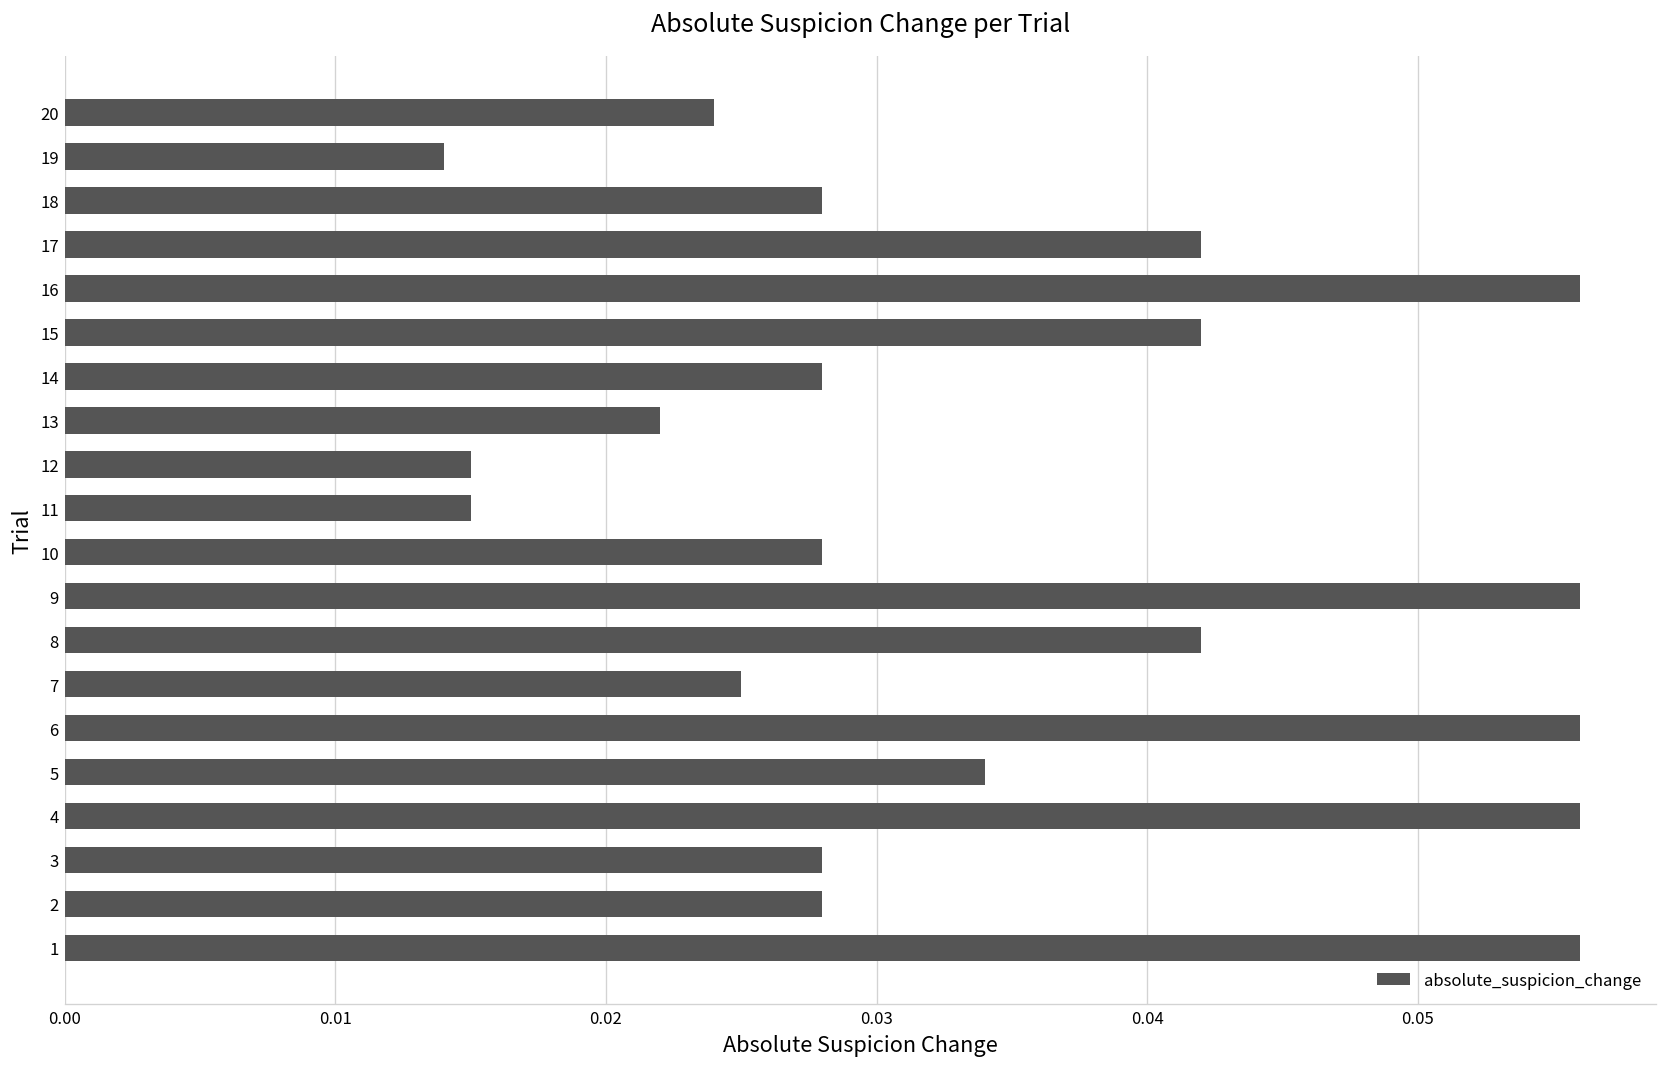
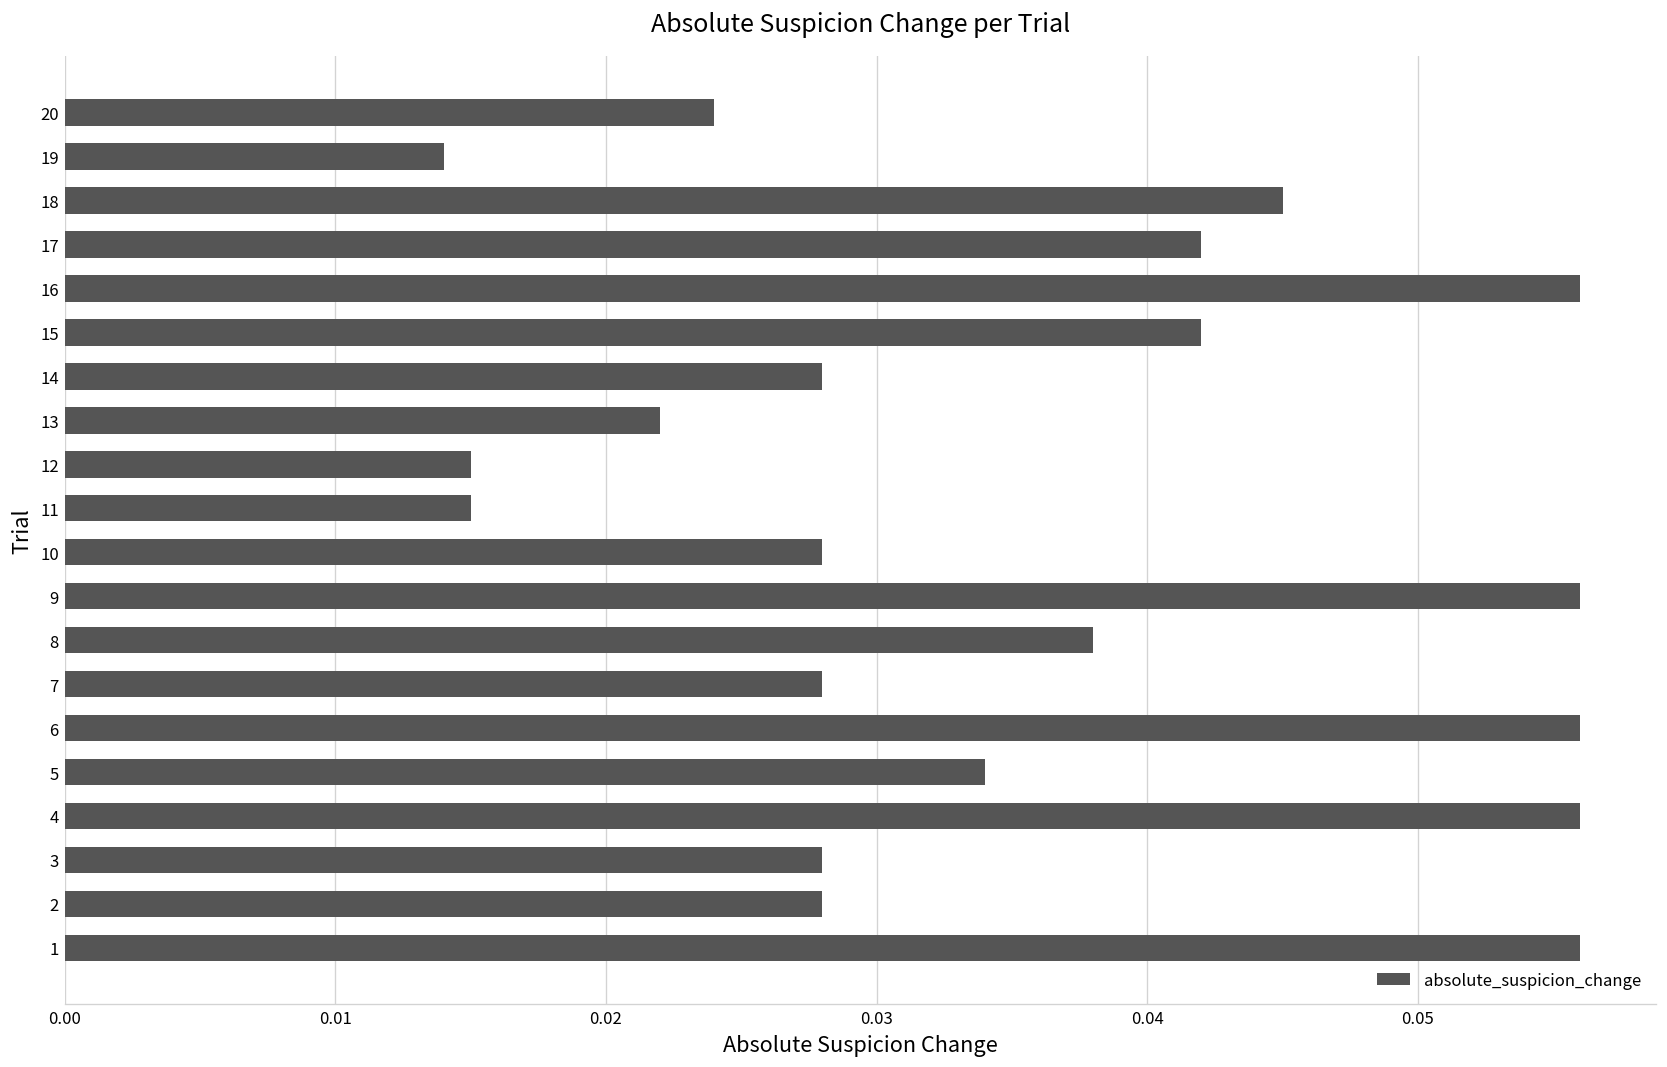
18: 0.028 -> 0.045
8: 0.042 -> 0.038
7: 0.025 -> 0.028
